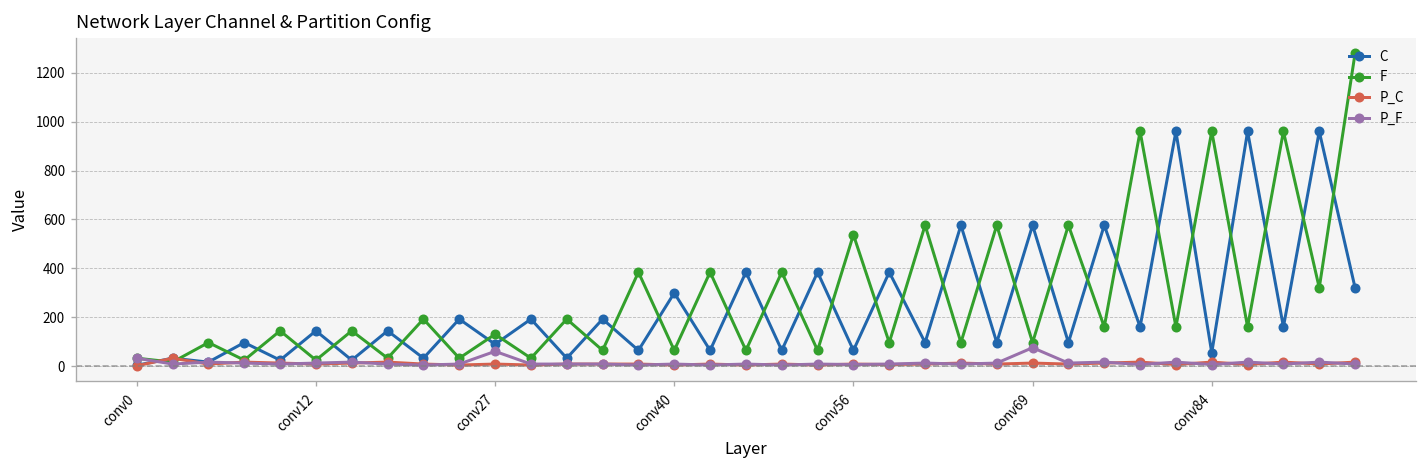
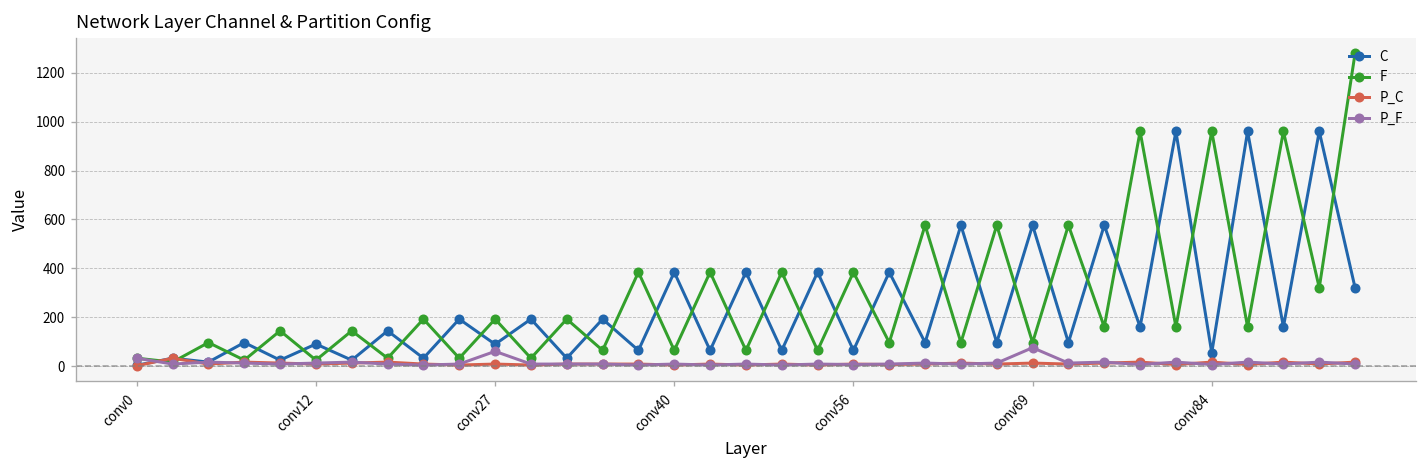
C, conv12: 140 -> 90
F, conv27: 130 -> 190
C, conv40: 300 -> 380
F, conv56: 540 -> 380
